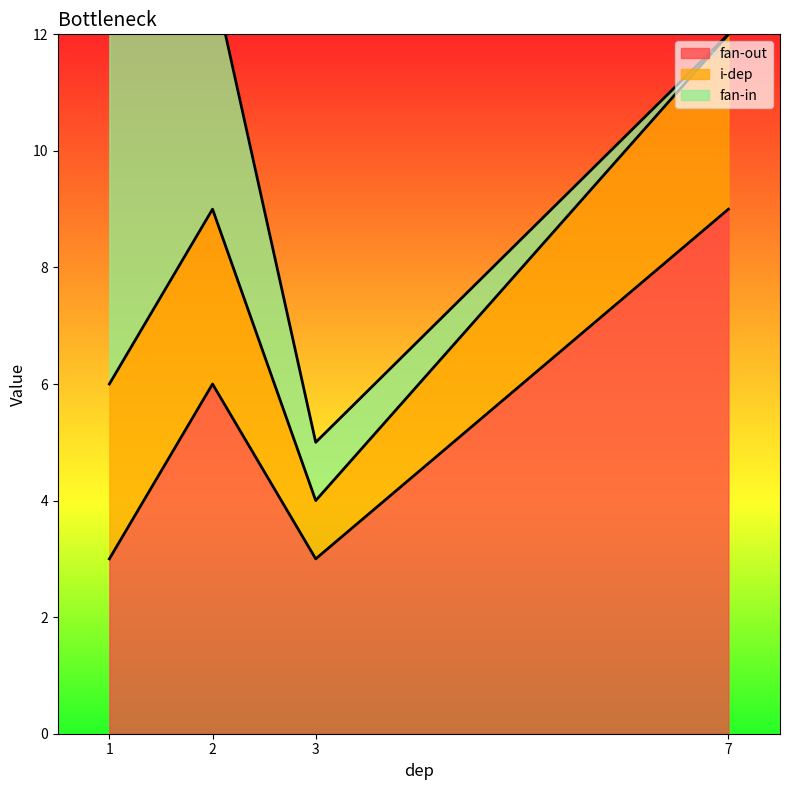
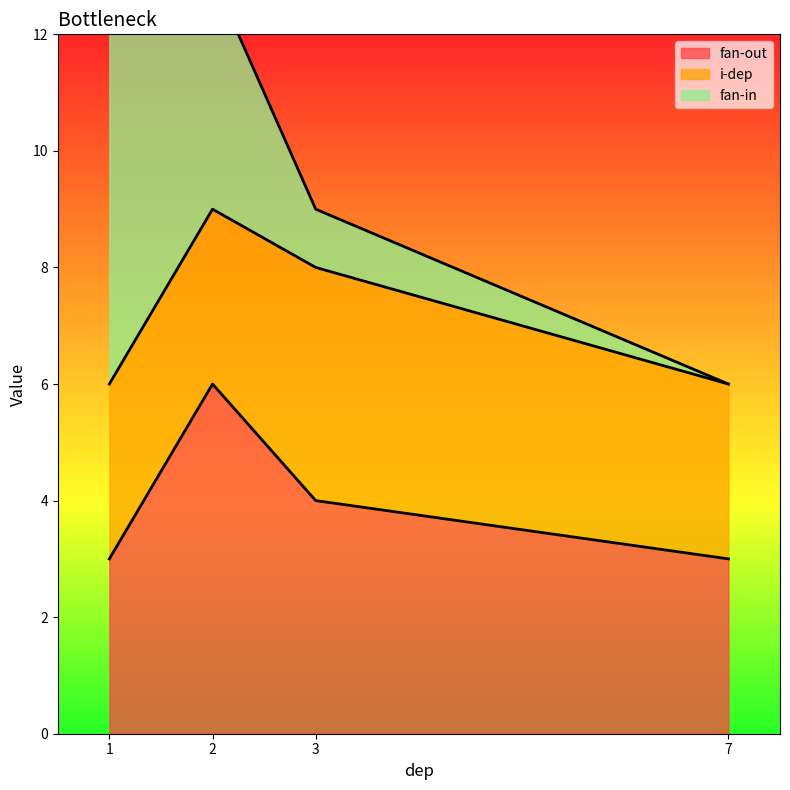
fan-out, 3: 3 -> 4
i-dep, 3: 1 -> 4
fan-out, 7: 9 -> 3
